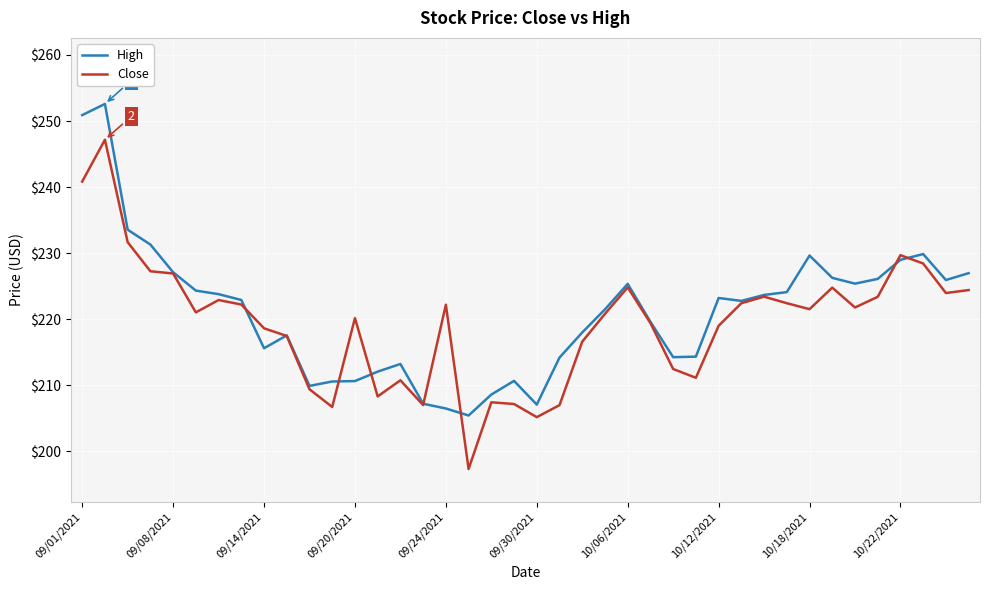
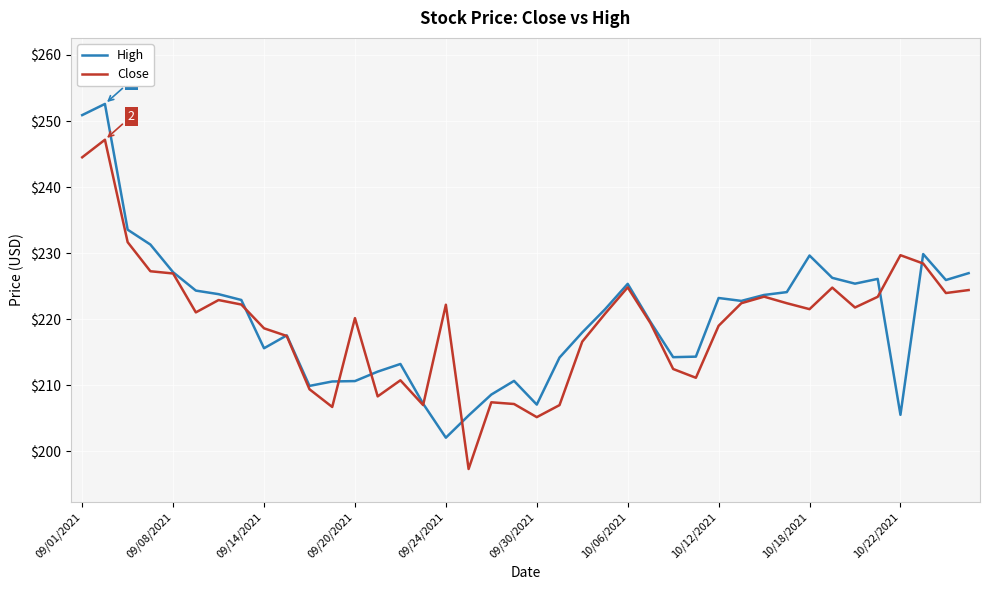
Close, 09/01/2021: $241 -> $245
High, 09/24/2021: $206 -> $202
High, 10/22/2021: $229 -> $206
